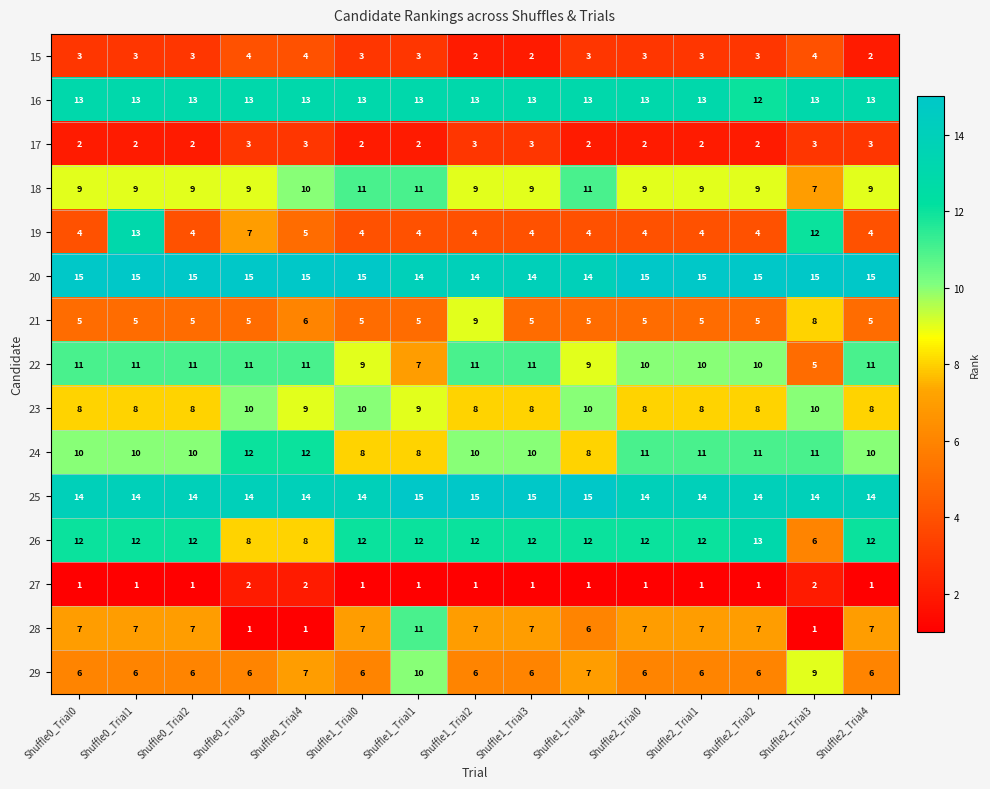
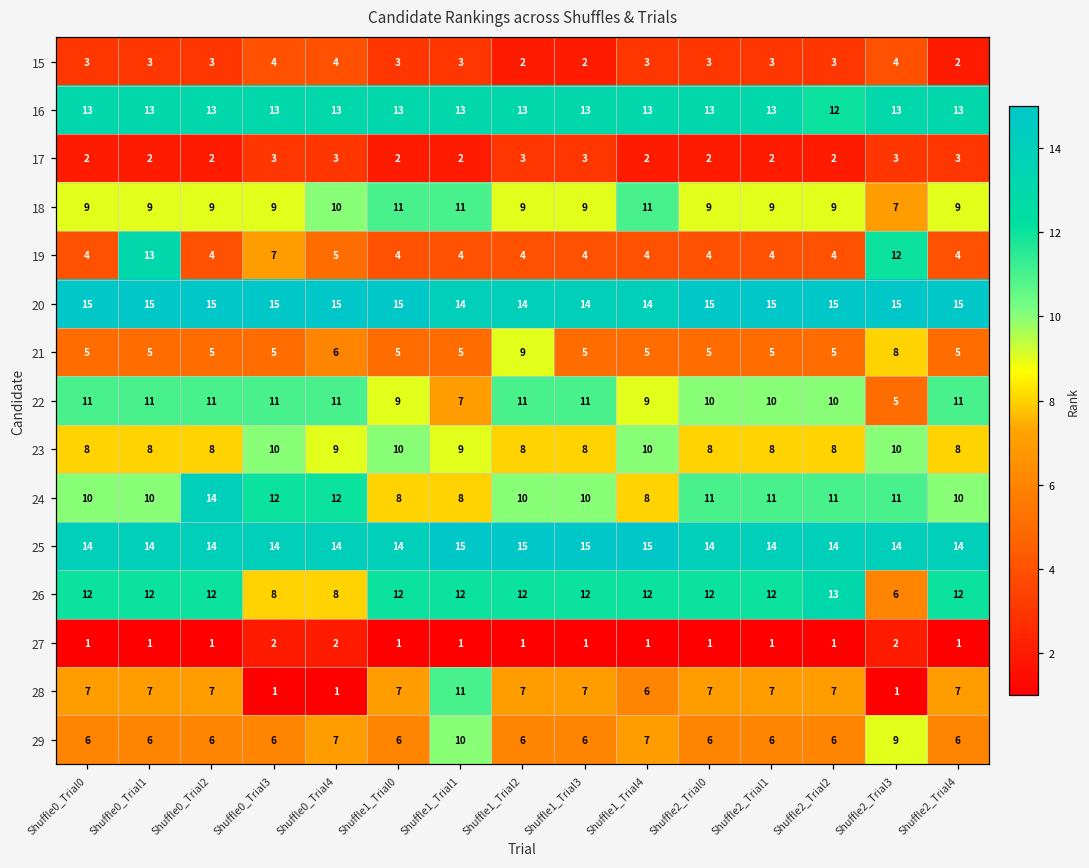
24, Shuffle0_Trial2: 10 -> 14
